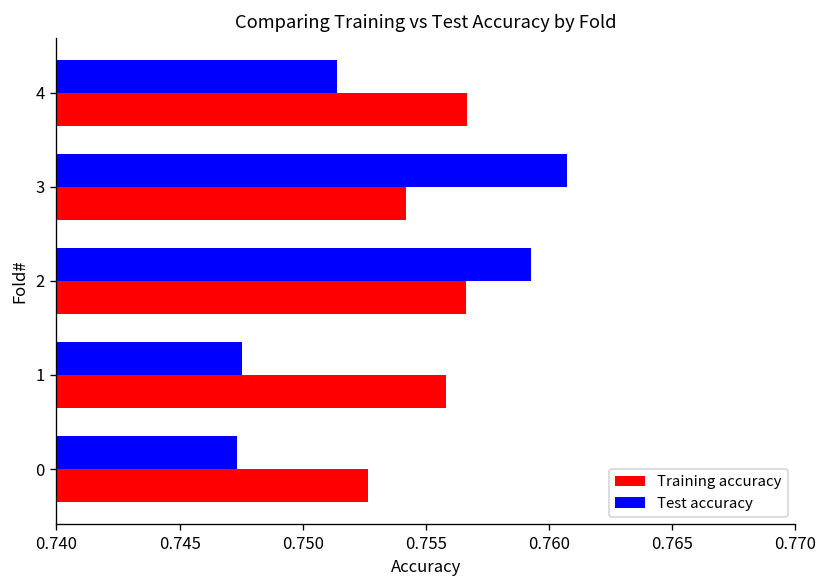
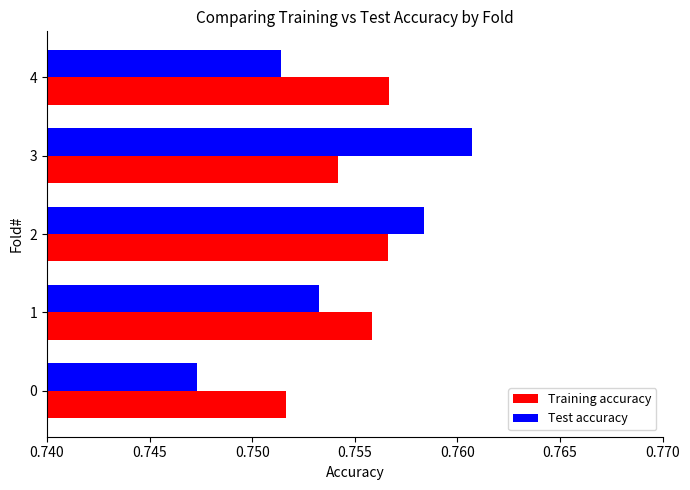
Test accuracy, 2: 0.7593 -> 0.7584
Test accuracy, 1: 0.7475 -> 0.7532
Training accuracy, 0: 0.7527 -> 0.7516
